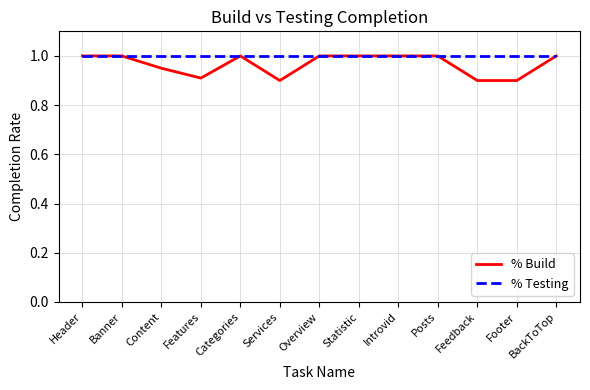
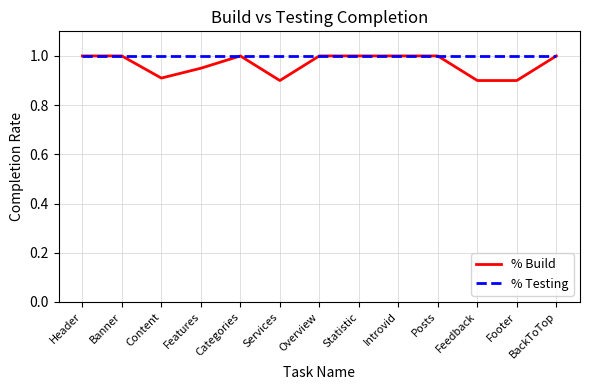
% Build, Content: 0.95 -> 0.91
% Build, Features: 0.91 -> 0.95
